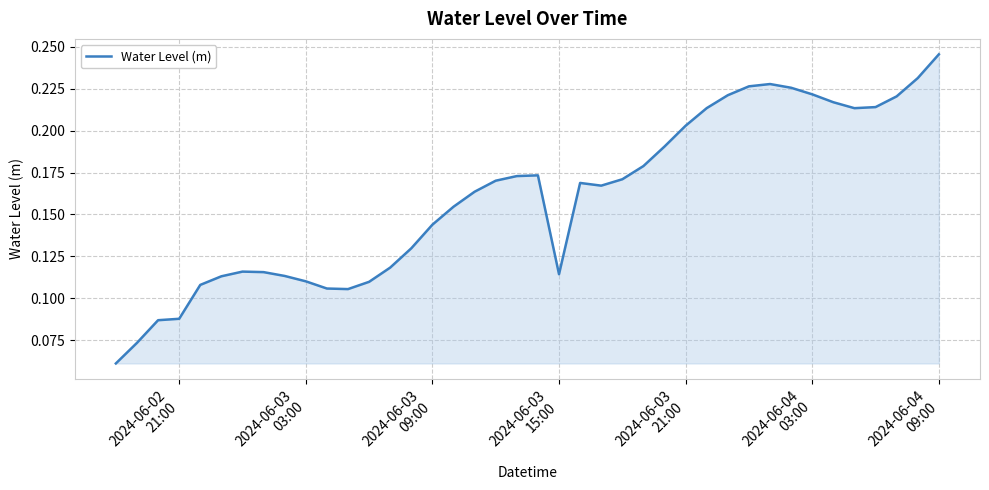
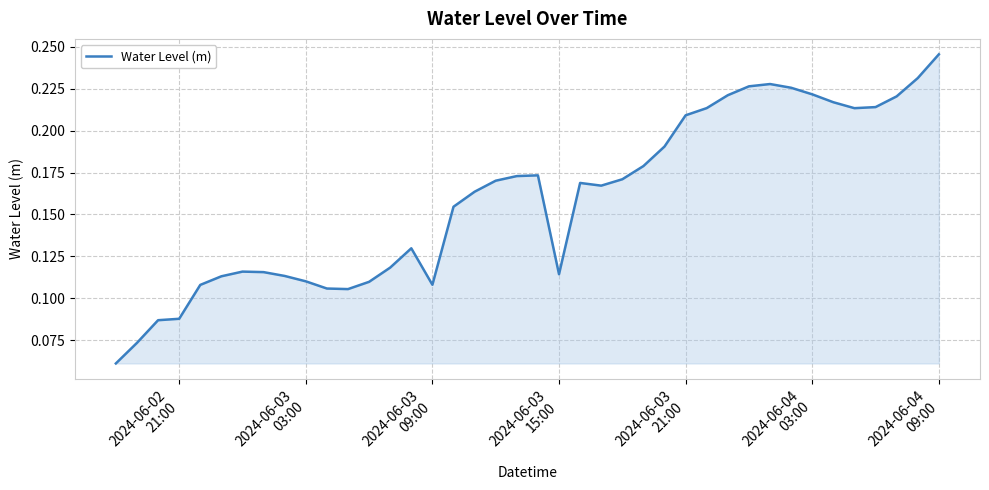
2024-06-03 09:00: 0.144 -> 0.108
2024-06-03 21:00: 0.203 -> 0.209
